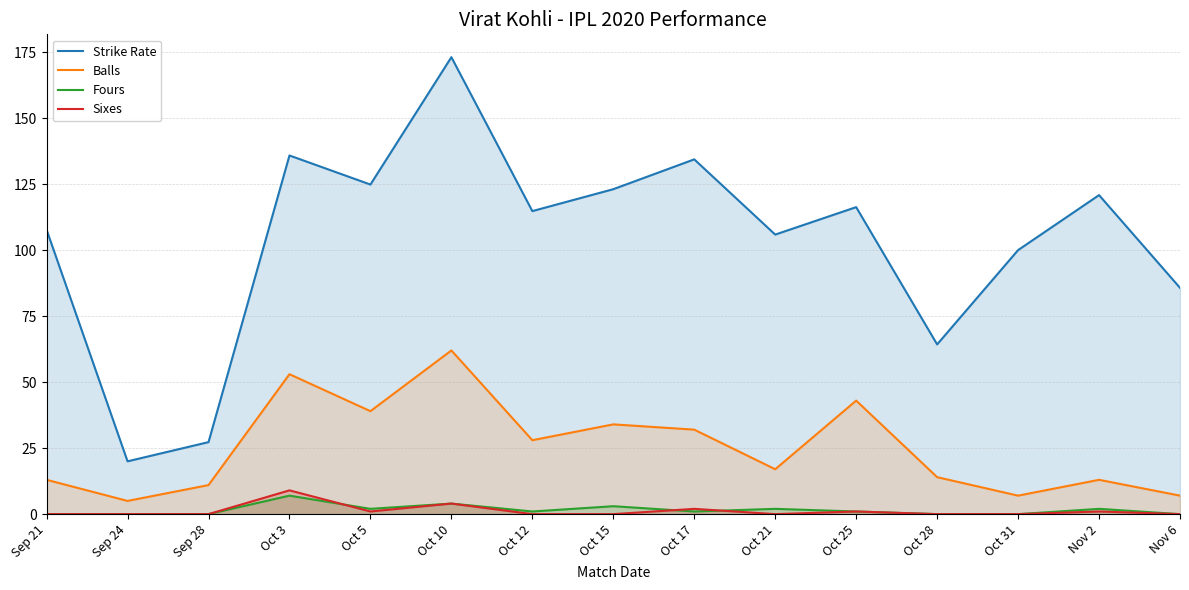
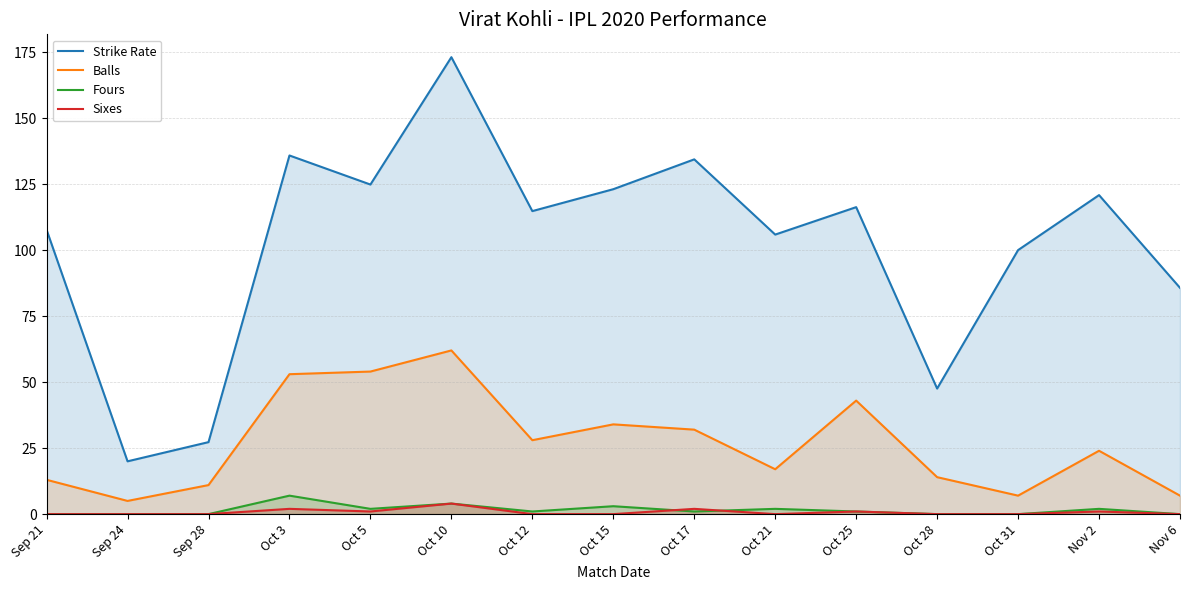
Sixes, Oct 3: 9 -> 2
Balls, Oct 5: 39 -> 54
Strike Rate, Oct 28: 64 -> 48
Balls, Nov 2: 13 -> 24
